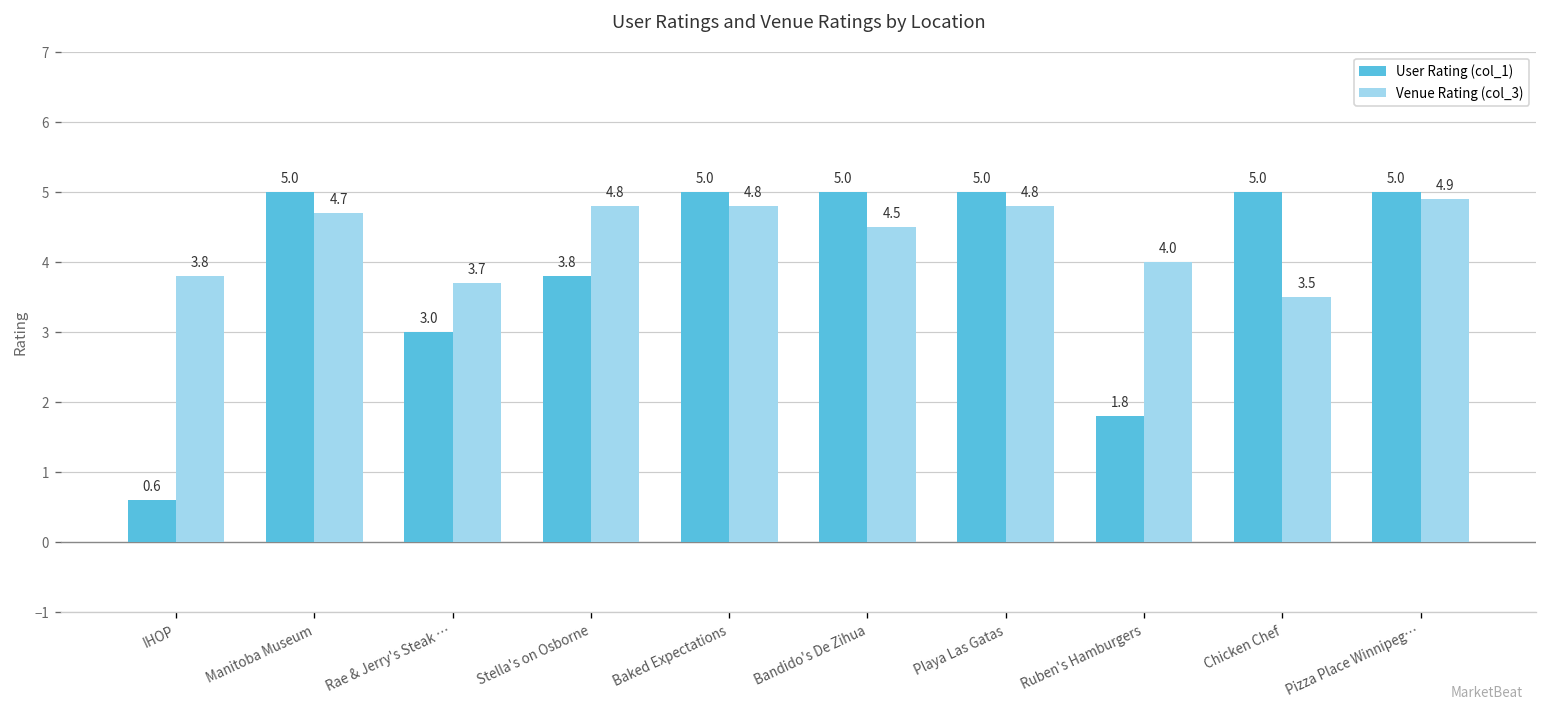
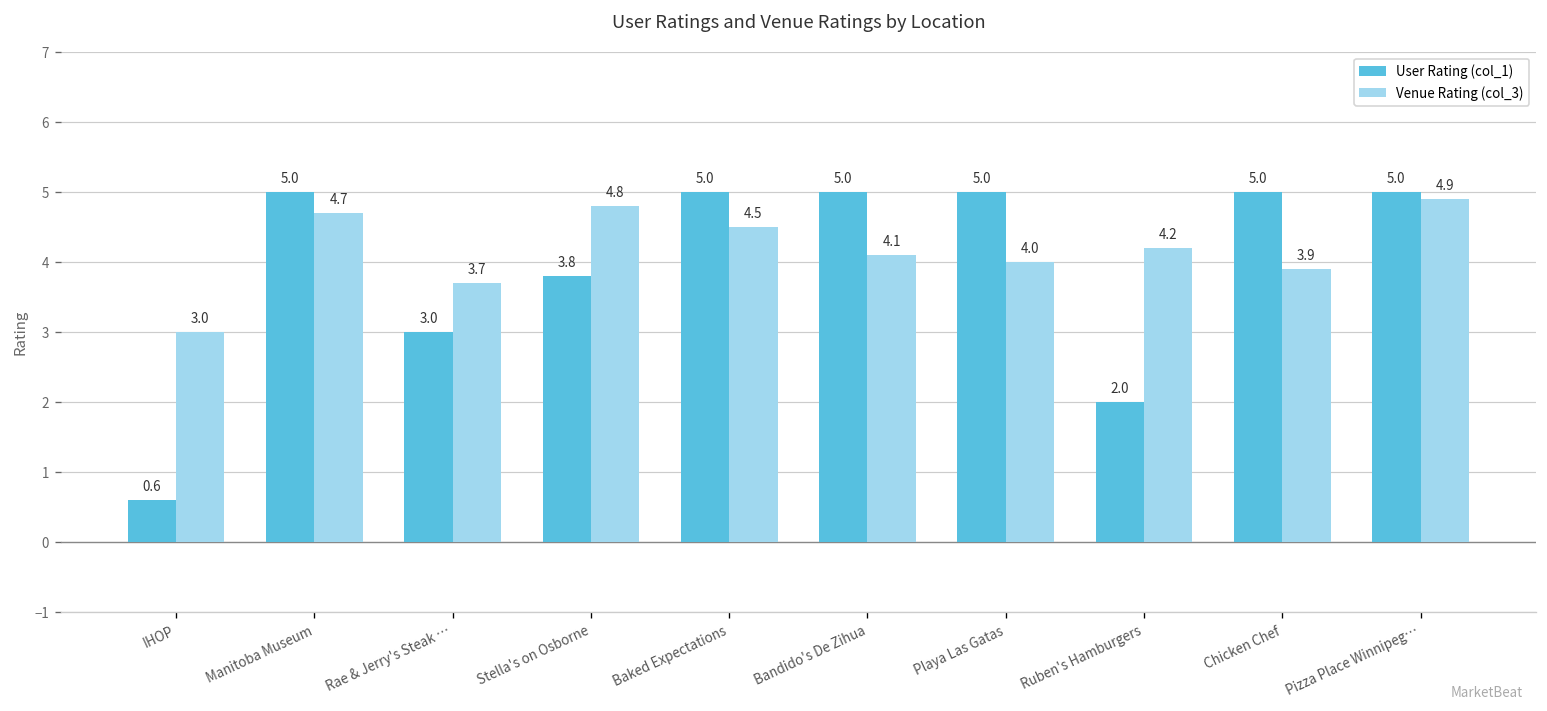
Venue Rating (col_3), IHOP: 3.8 -> 3.0
Venue Rating (col_3), Baked Expectations: 4.8 -> 4.5
Venue Rating (col_3), Bandido's De Zihua: 4.5 -> 4.1
Venue Rating (col_3), Playa Las Gatas: 4.8 -> 4.0
User Rating (col_1), Ruben's Hamburgers: 1.8 -> 2.0
Venue Rating (col_3), Ruben's Hamburgers: 4.0 -> 4.2
Venue Rating (col_3), Chicken Chef: 3.5 -> 3.9
